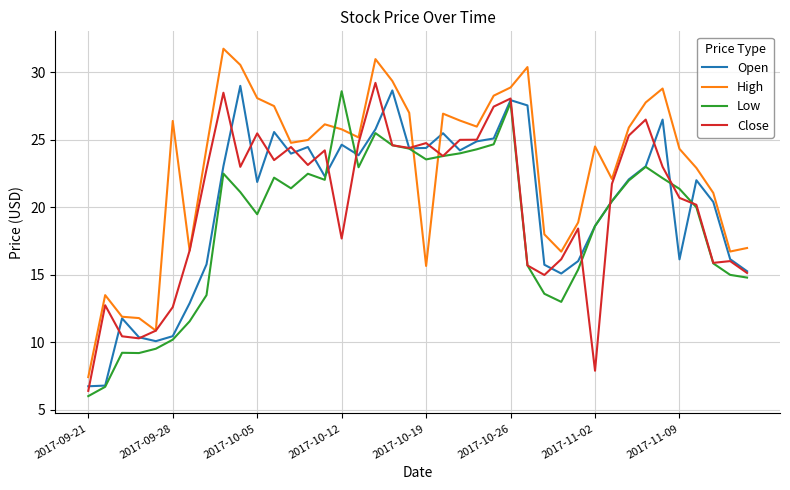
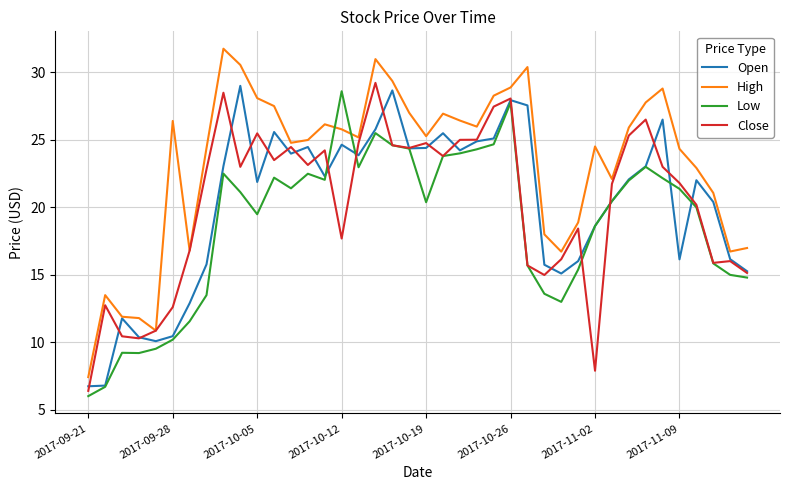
High, 2017-10-19: 15.7 -> 25.3
Low, 2017-10-19: 23.6 -> 20.4
Close, 2017-11-09: 20.7 -> 21.8
